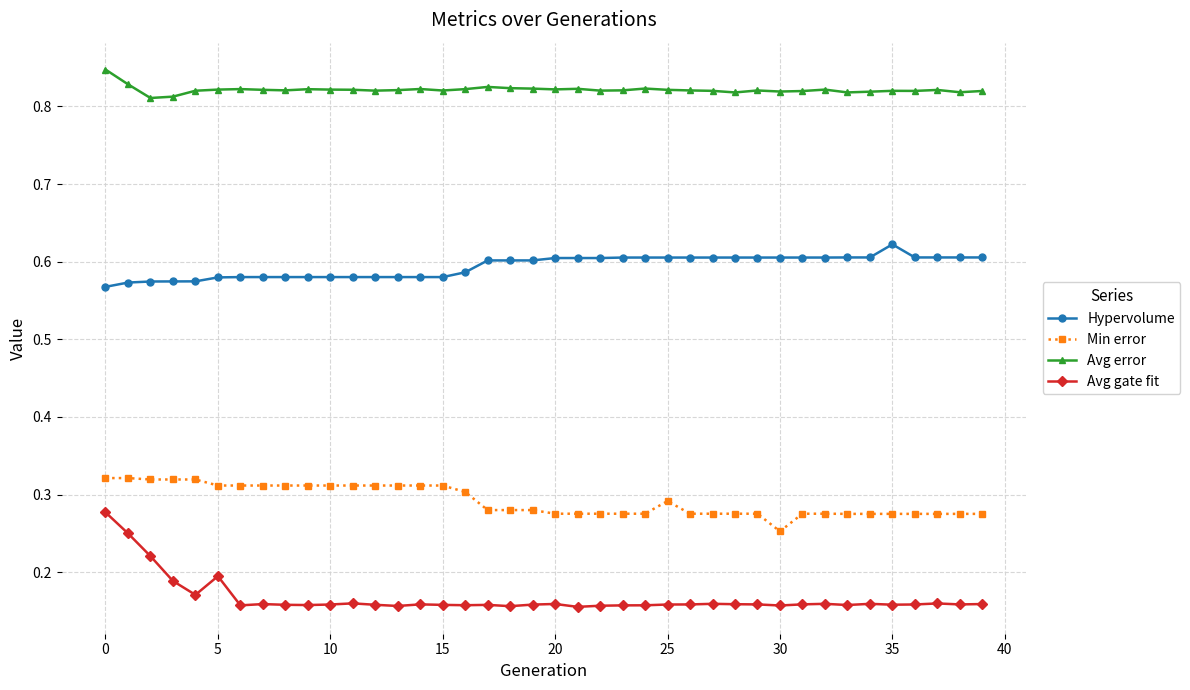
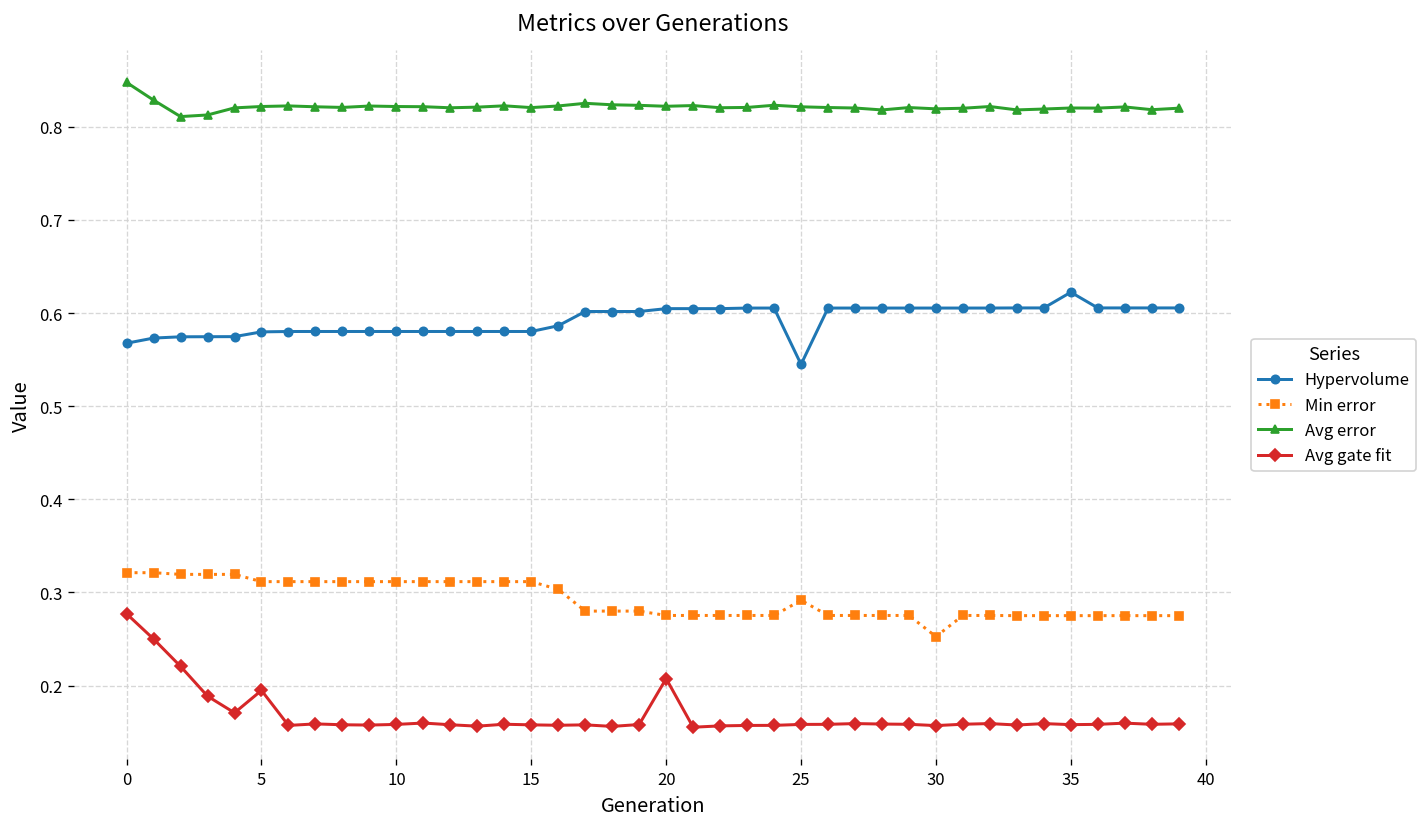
Avg gate fit, 20: 0.16 -> 0.21
Hypervolume, 25: 0.61 -> 0.54
